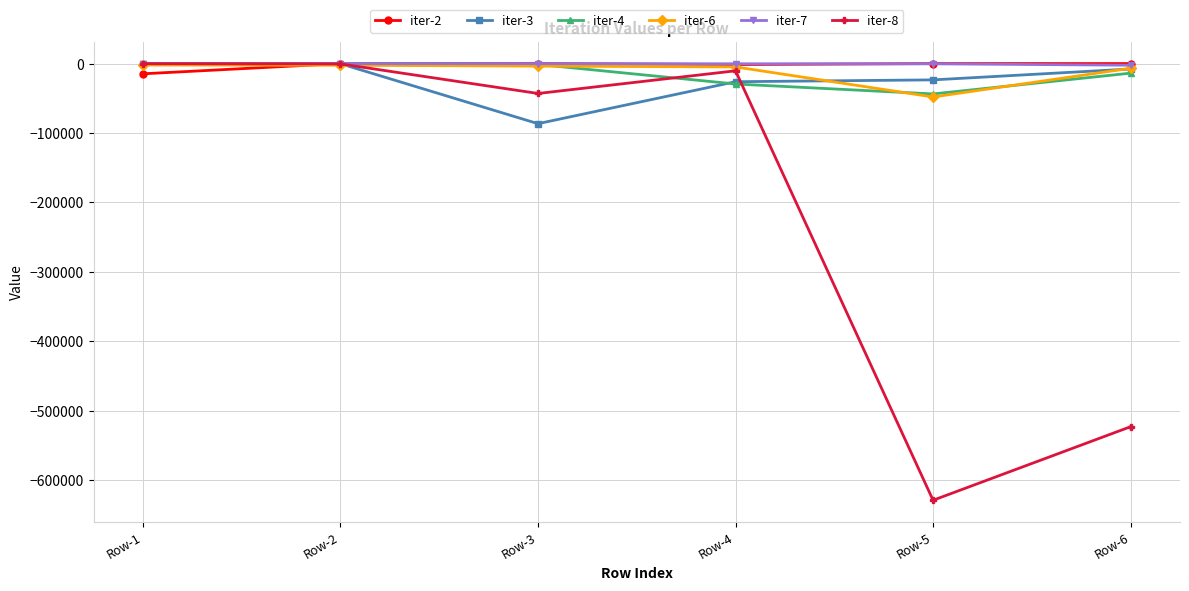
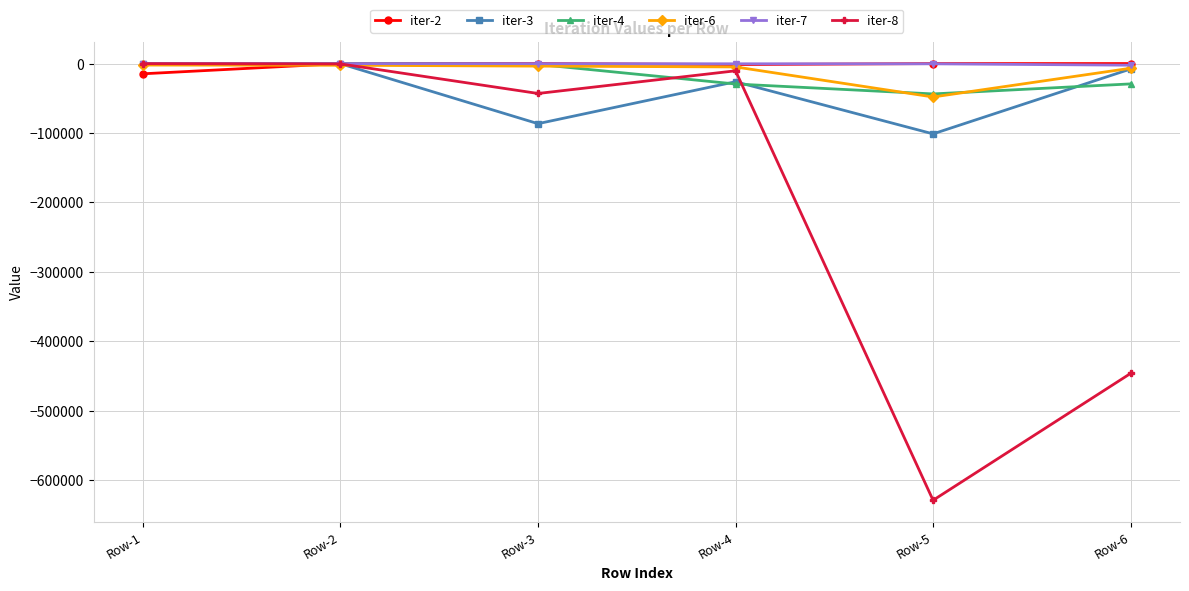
iter-3, Row-5: -20000 -> -100000
iter-4, Row-6: -10000 -> -30000
iter-8, Row-6: -520000 -> -450000
